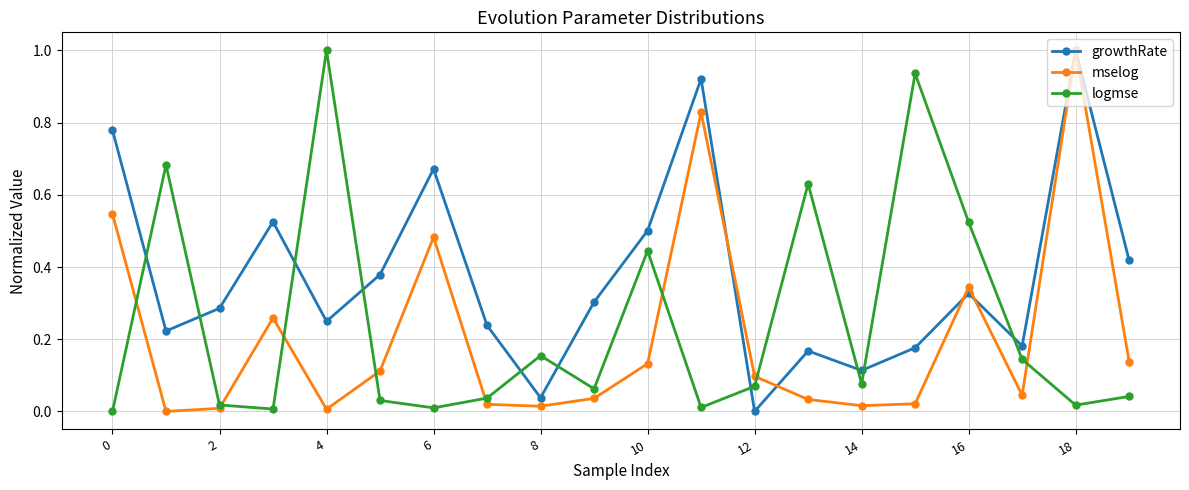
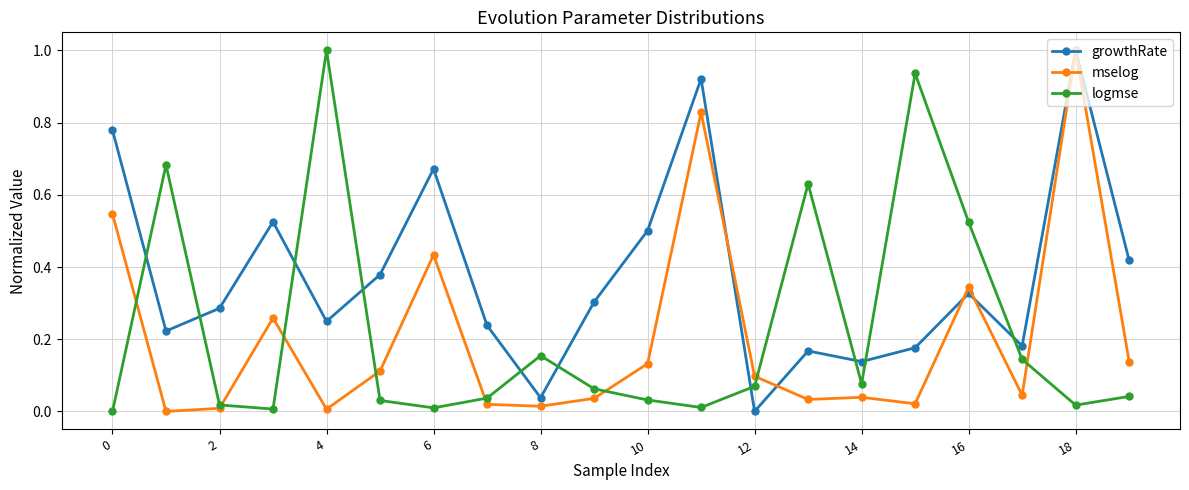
mselog, 6: 0.48 -> 0.43
logmse, 10: 0.45 -> 0.03
growthRate, 14: 0.11 -> 0.14
mselog, 14: 0.02 -> 0.04
